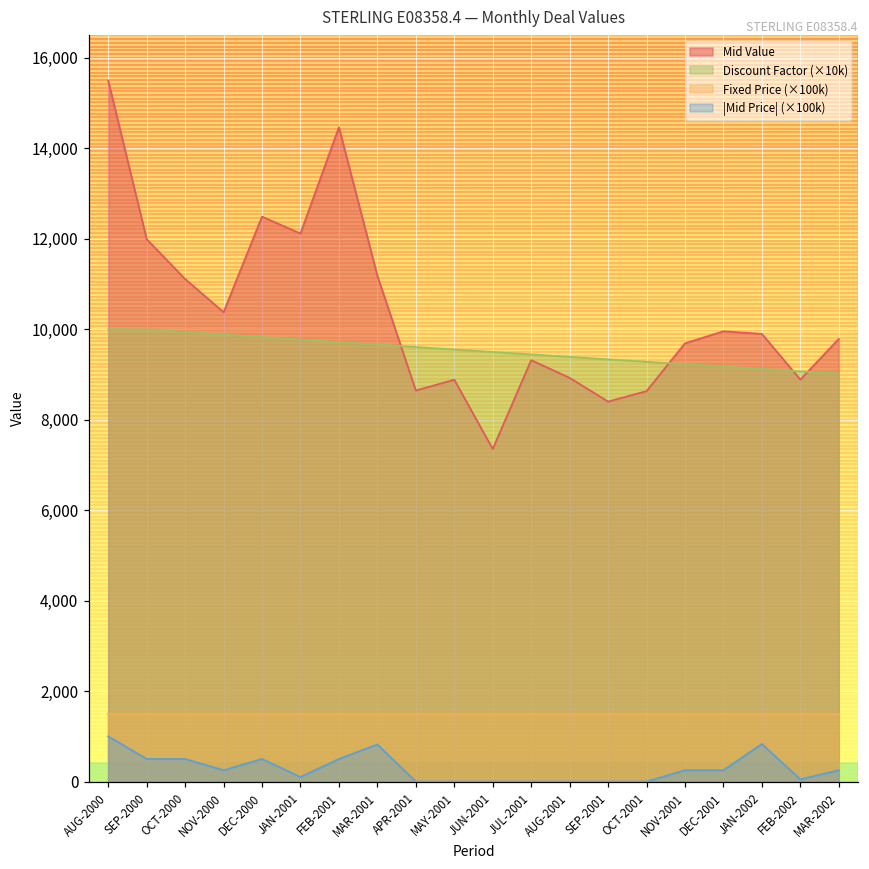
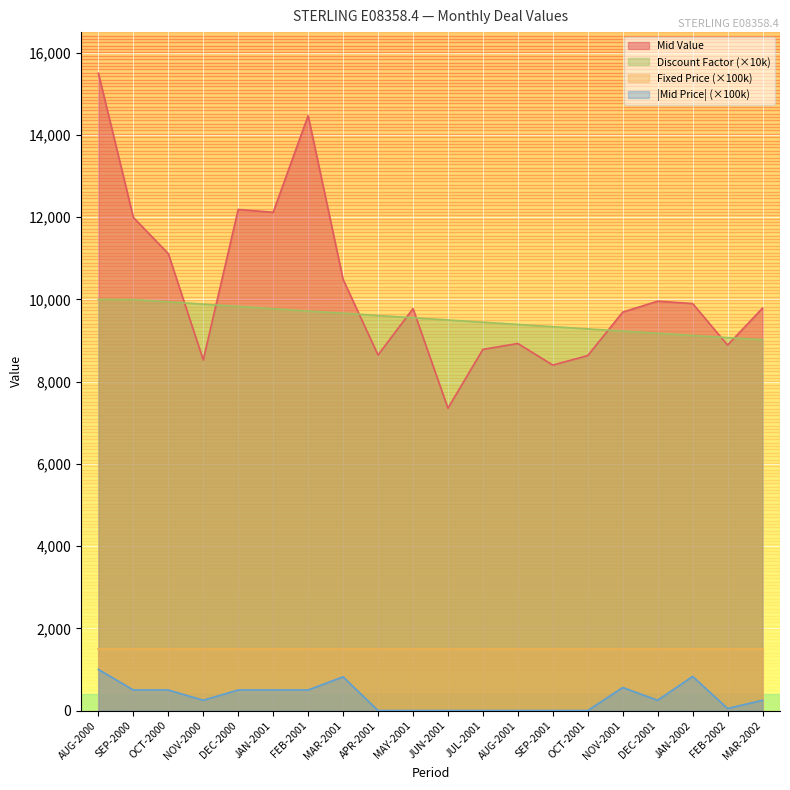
Mid Value, NOV-2000: 10,400 -> 8,500
Mid Value, DEC-2000: 12,500 -> 12,200
|Mid Price| (×100k), JAN-2001: 100 -> 500
Mid Value, MAR-2001: 11,200 -> 10,500
Mid Value, MAY-2001: 8,900 -> 9,800
Mid Value, JUL-2001: 9,300 -> 8,800
|Mid Price| (×100k), NOV-2001: 300 -> 600
